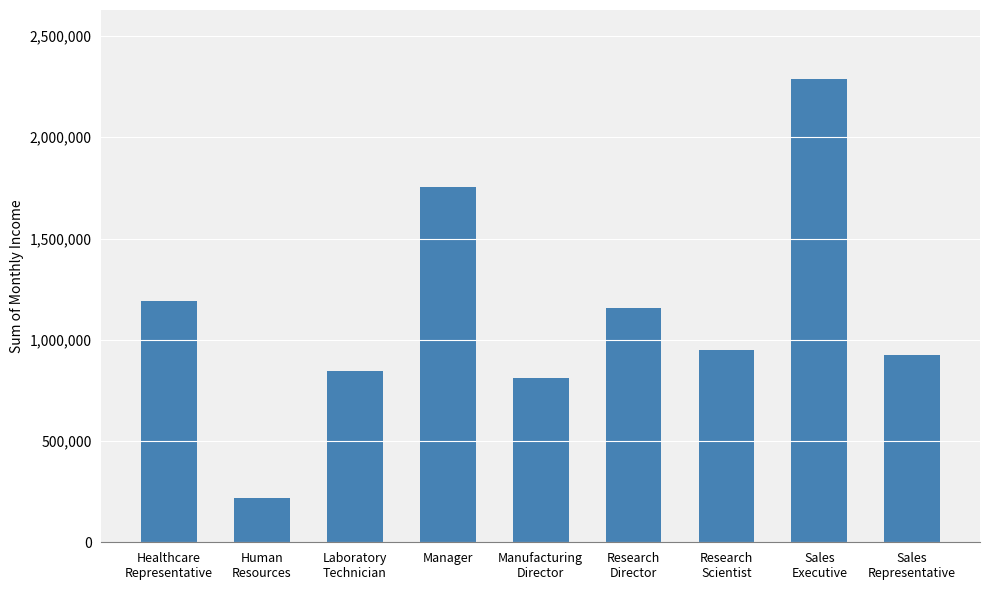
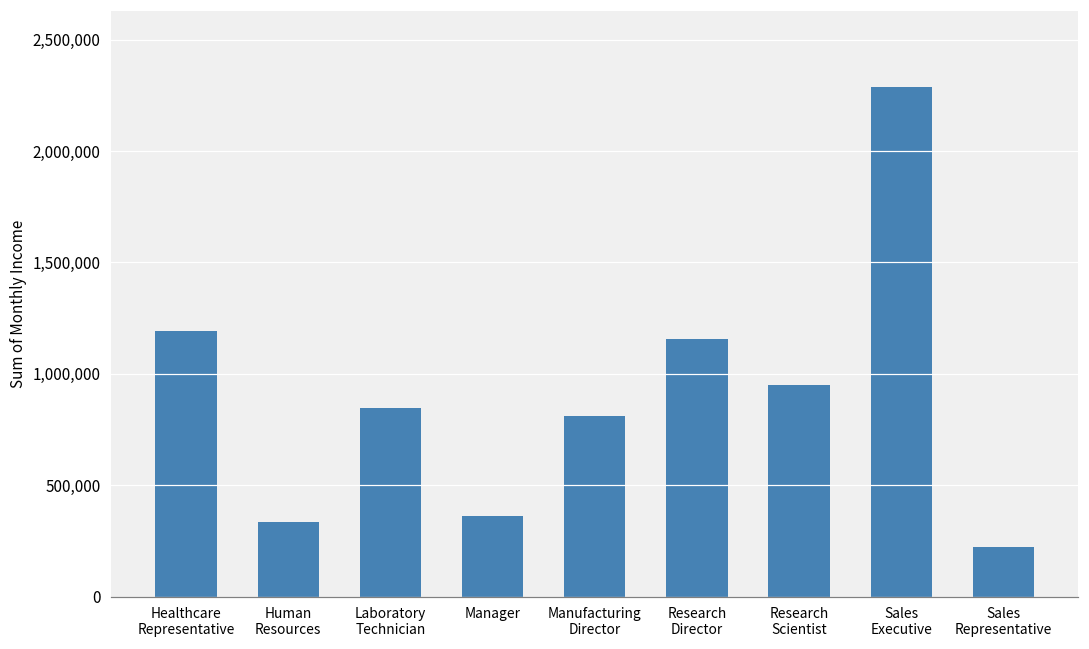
Human Resources: 220,000 -> 330,000
Manager: 1,750,000 -> 360,000
Sales Representative: 920,000 -> 220,000
